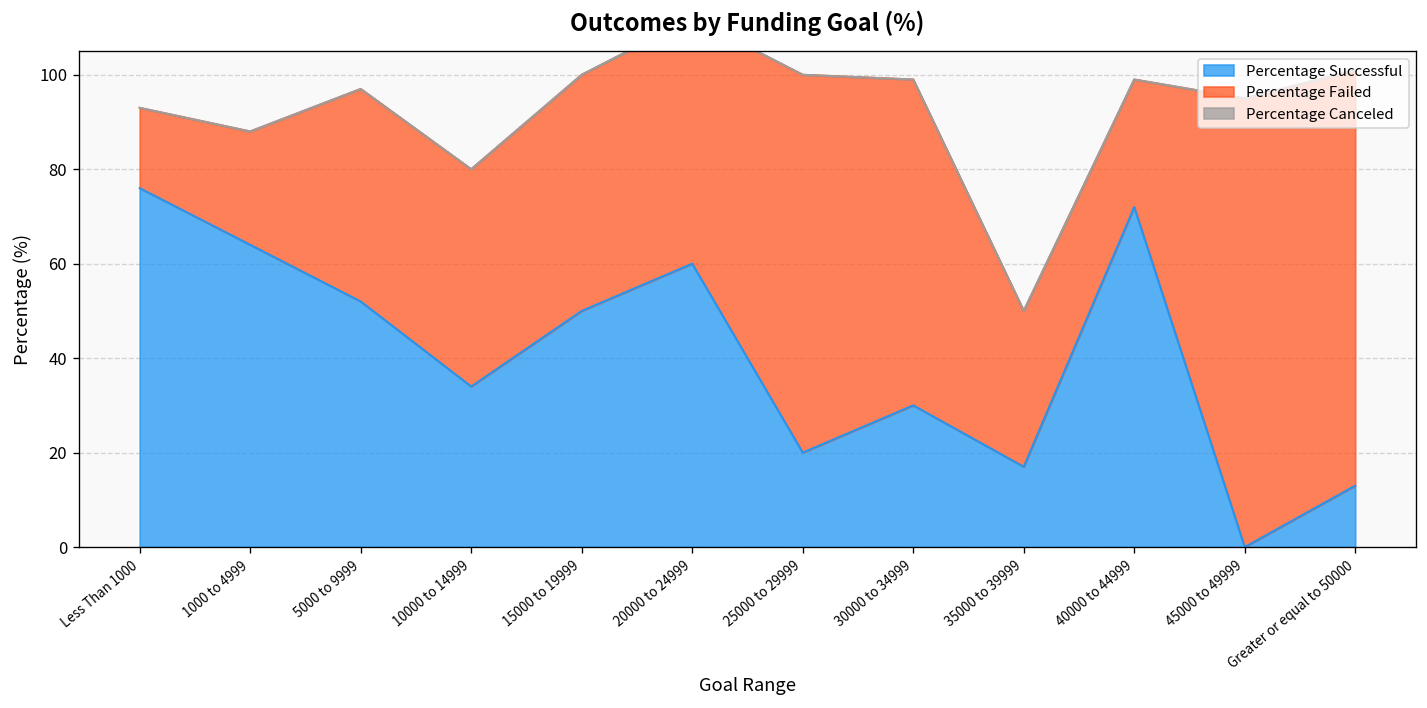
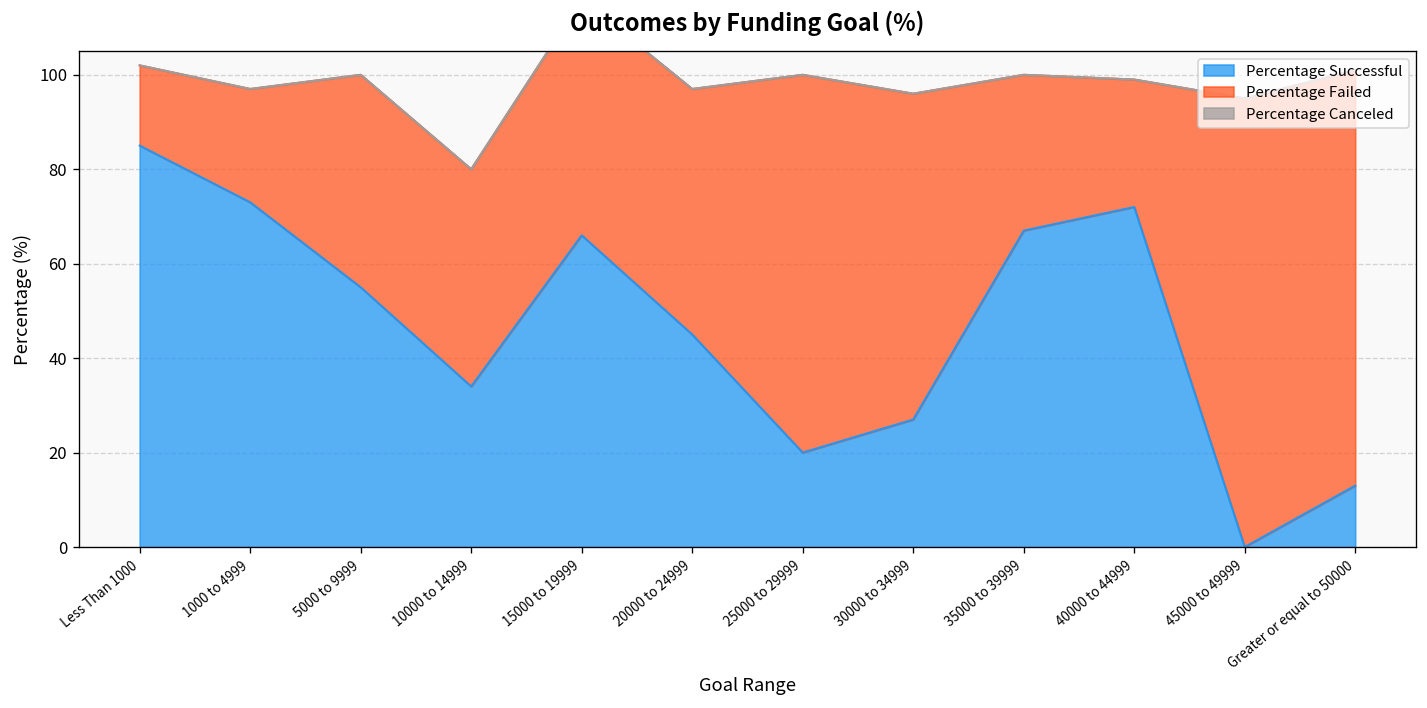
Percentage Successful, Less Than 1000: 76 -> 85
Percentage Successful, 1000 to 4999: 64 -> 73
Percentage Successful, 5000 to 9999: 52 -> 55
Percentage Successful, 15000 to 19999: 50 -> 66
Percentage Successful, 20000 to 24999: 60 -> 45
Percentage Successful, 30000 to 34999: 30 -> 27
Percentage Successful, 35000 to 39999: 17 -> 67
